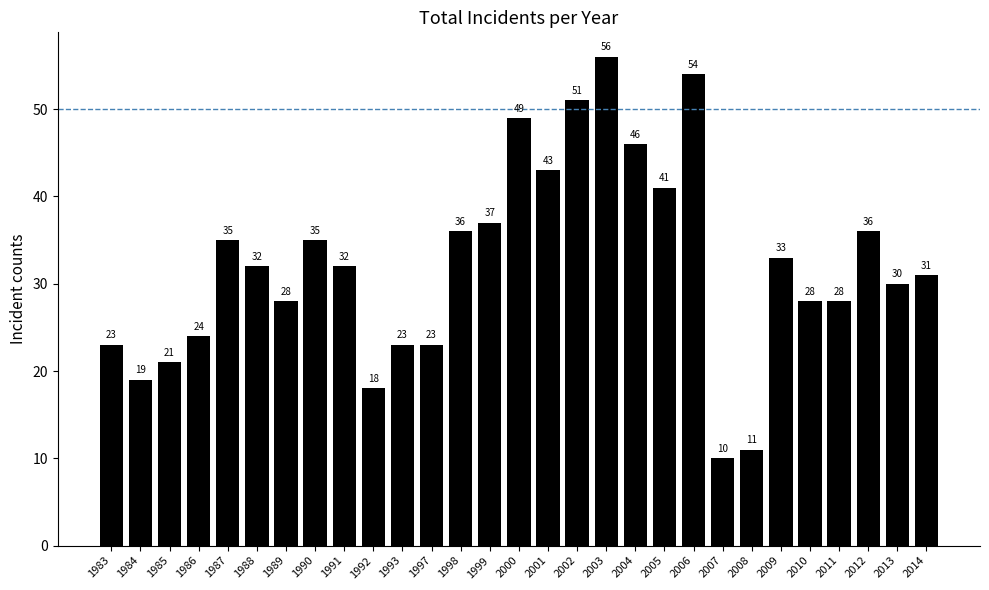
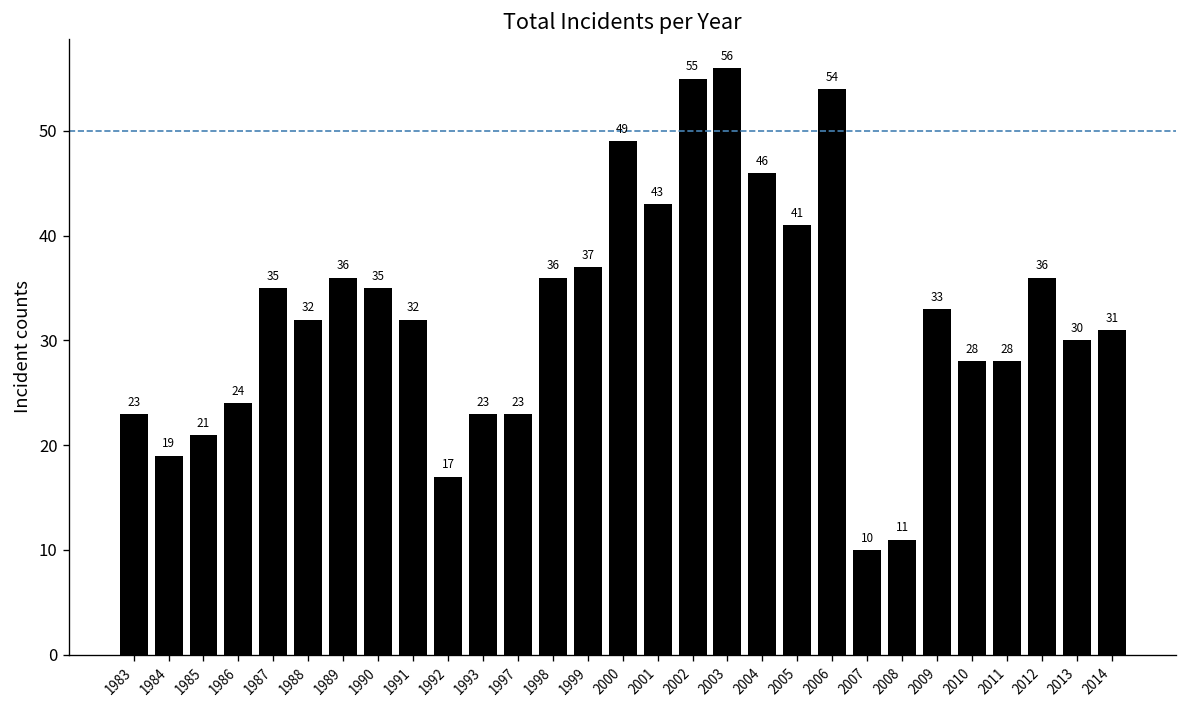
1989: 28 -> 36
1992: 18 -> 17
2002: 51 -> 55
